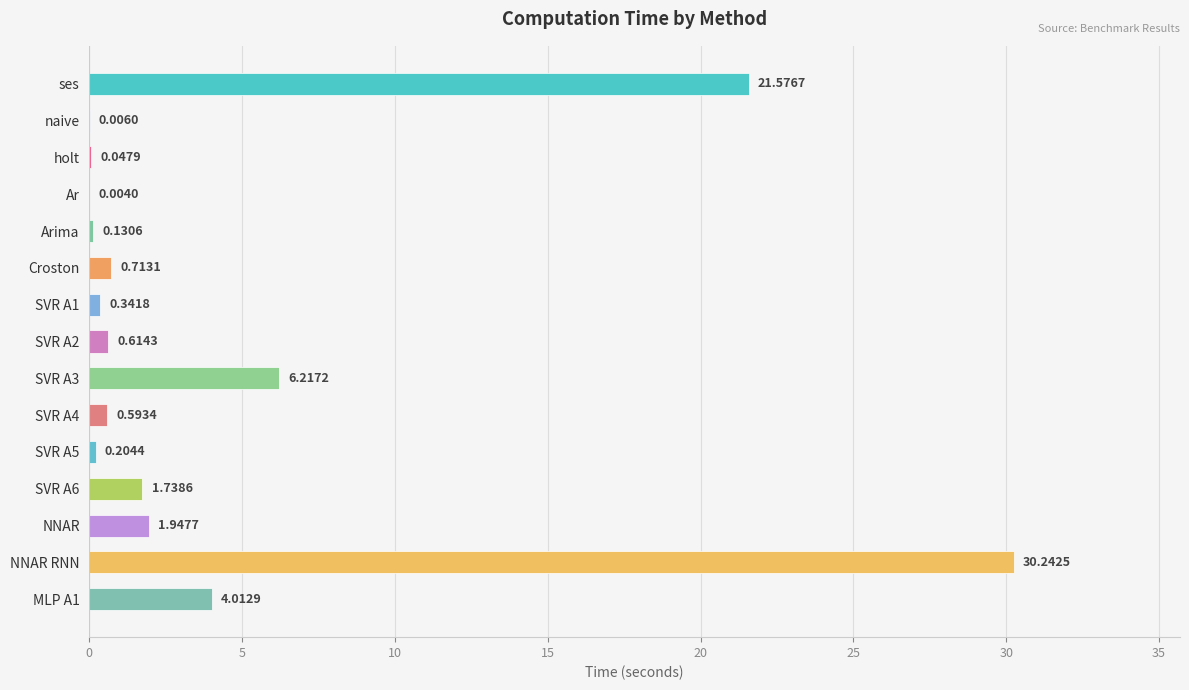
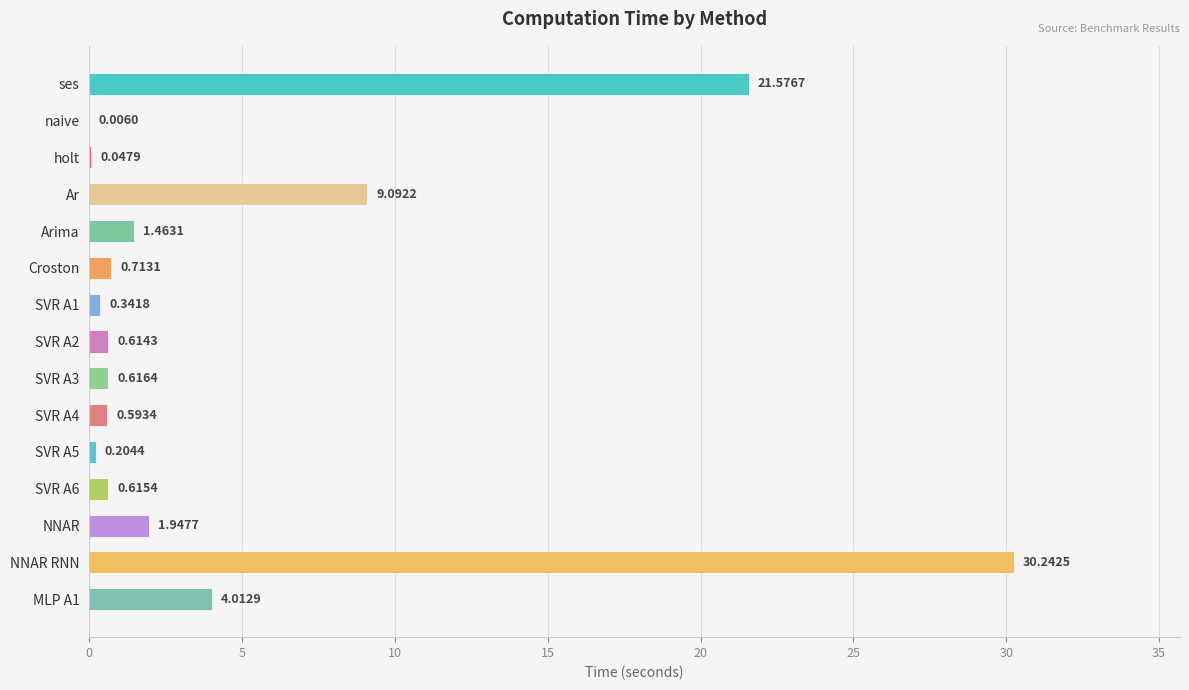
Ar: 0.0040 -> 9.0922
Arima: 0.1306 -> 1.4631
SVR A3: 6.2172 -> 0.6164
SVR A6: 1.7386 -> 0.6154
